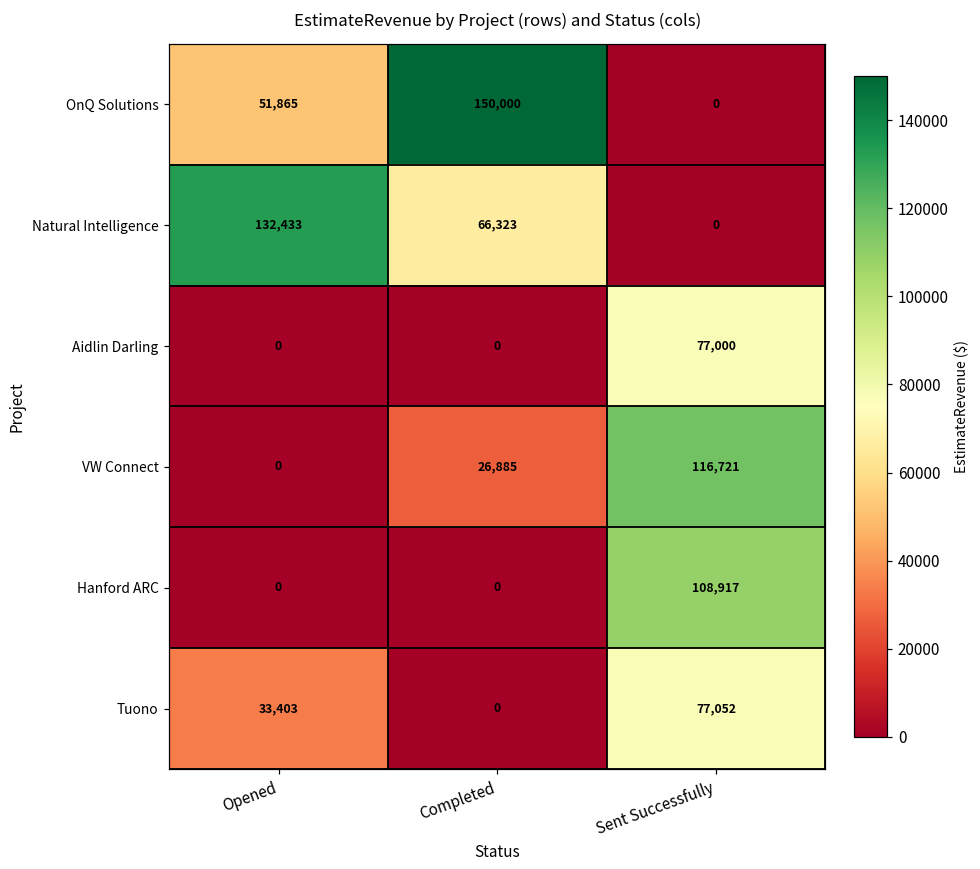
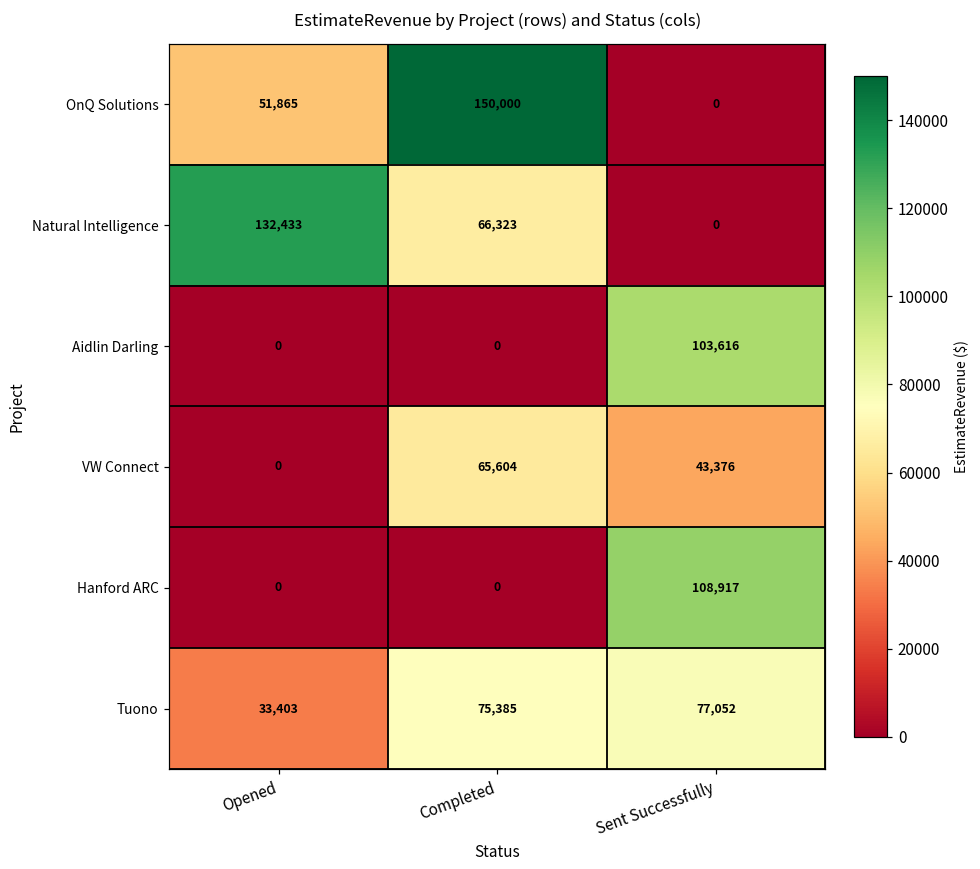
Aidlin Darling, Sent Successfully: 77,000 -> 103,616
VW Connect, Completed: 26,885 -> 65,604
VW Connect, Sent Successfully: 116,721 -> 43,376
Tuono, Completed: 0 -> 75,385
